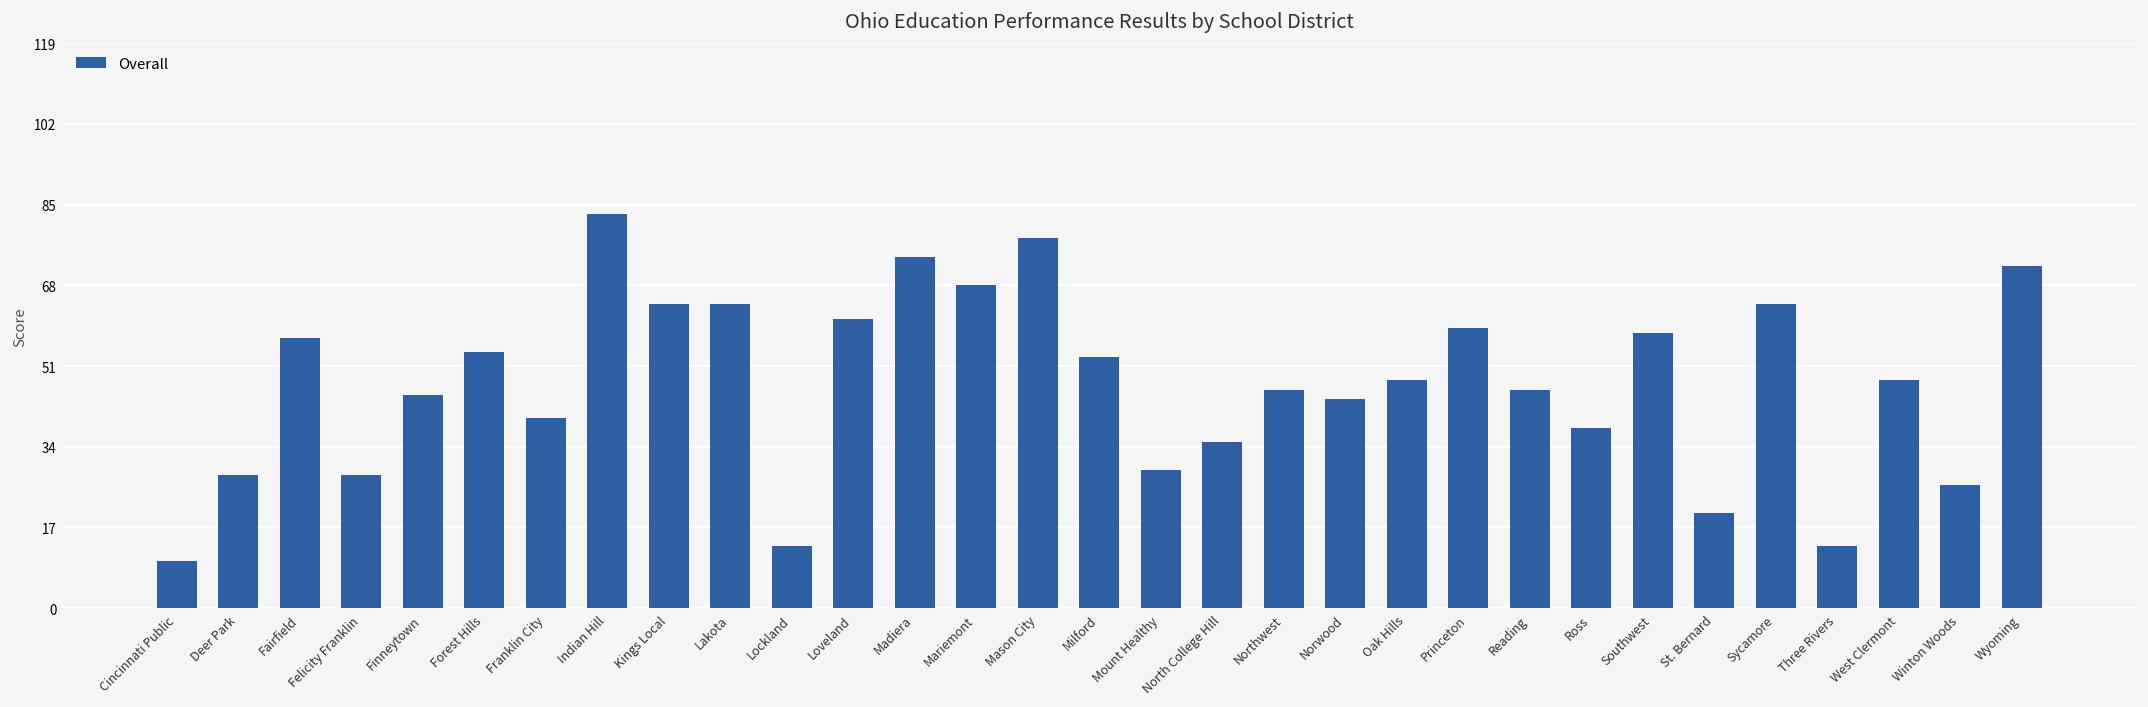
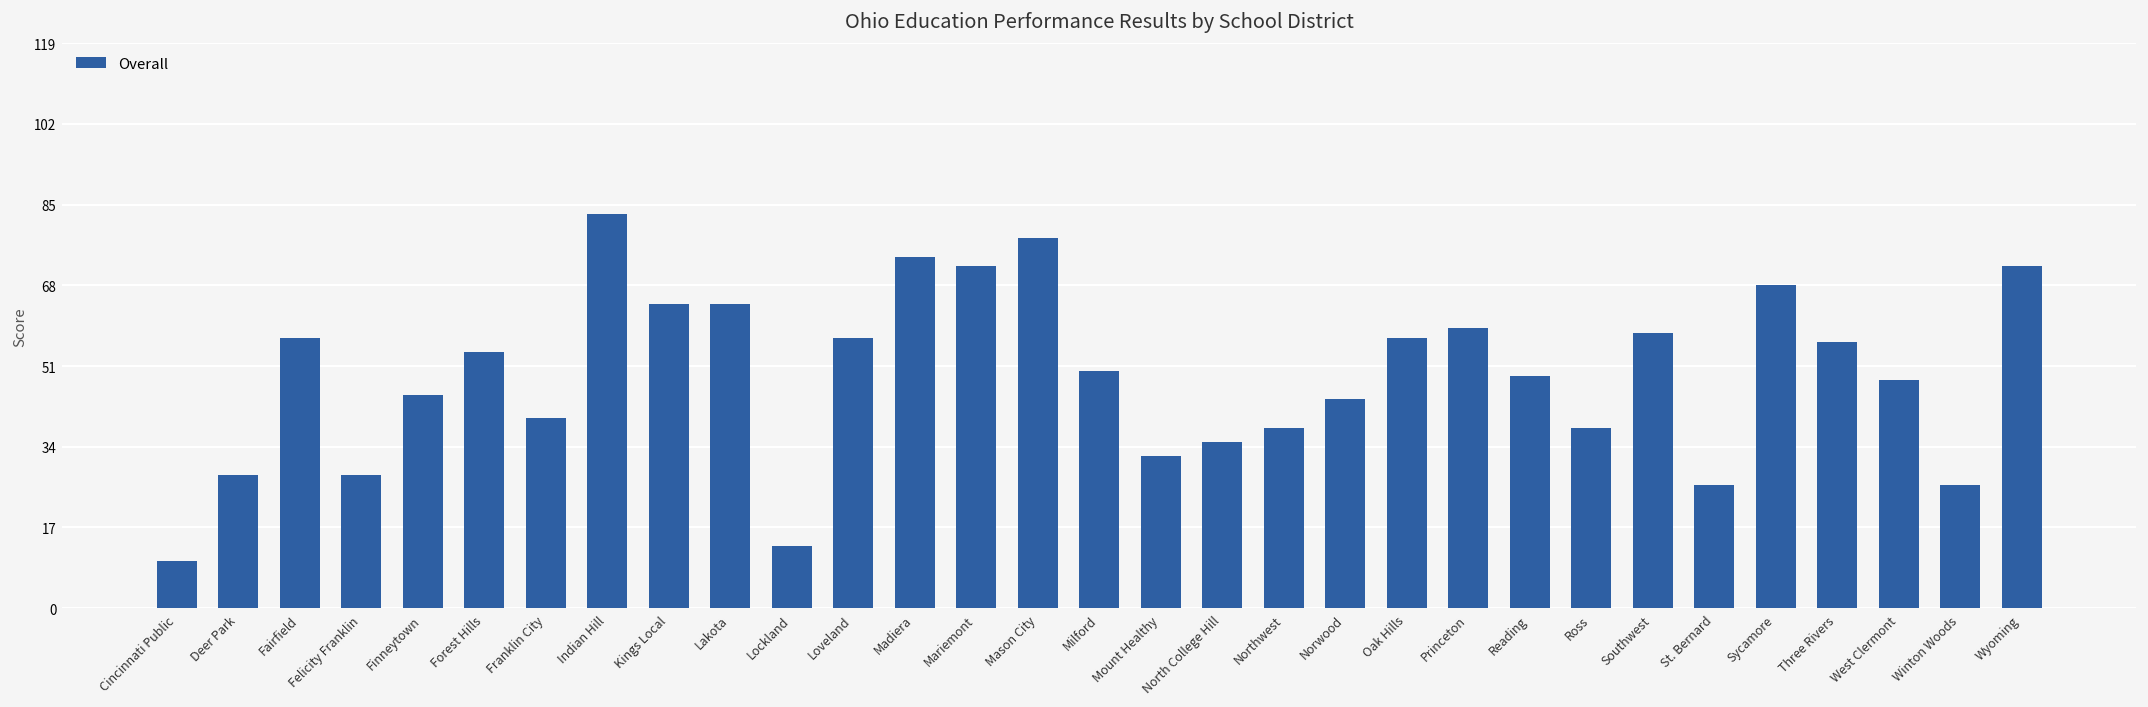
Loveland: 61 -> 57
Mariemont: 68 -> 72
Milford: 53 -> 50
Mount Healthy: 29 -> 32
Northwest: 46 -> 38
Oak Hills: 48 -> 57
Reading: 46 -> 49
St. Bernard: 20 -> 26
Sycamore: 64 -> 68
Three Rivers: 13 -> 56
